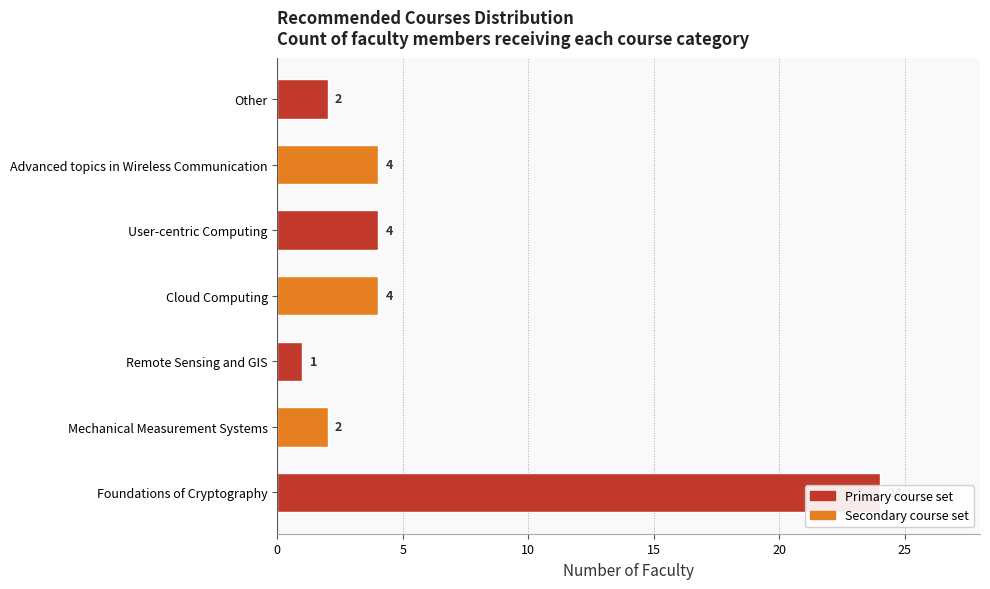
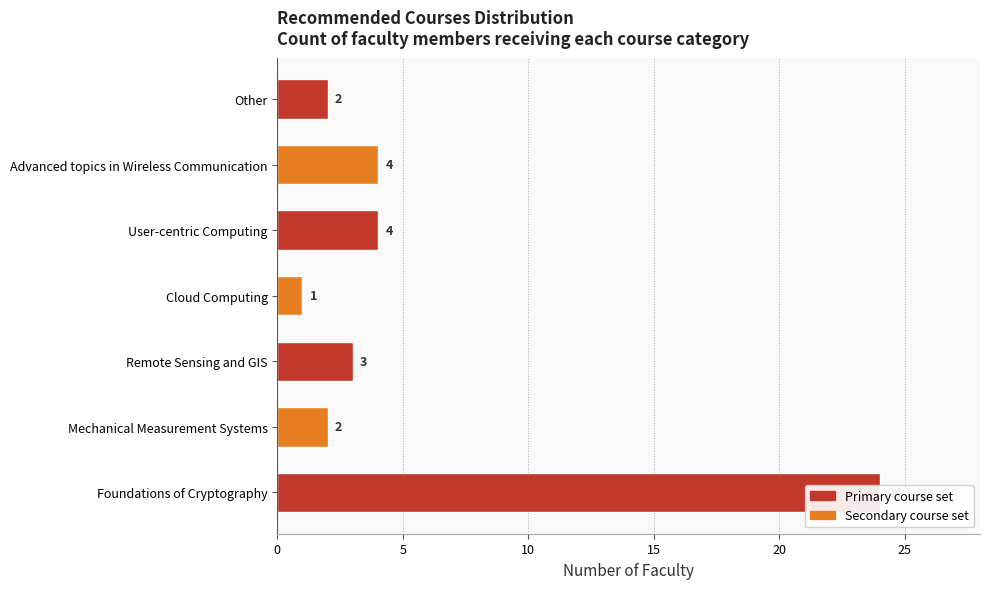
Cloud Computing: 4 -> 1
Remote Sensing and GIS: 1 -> 3
